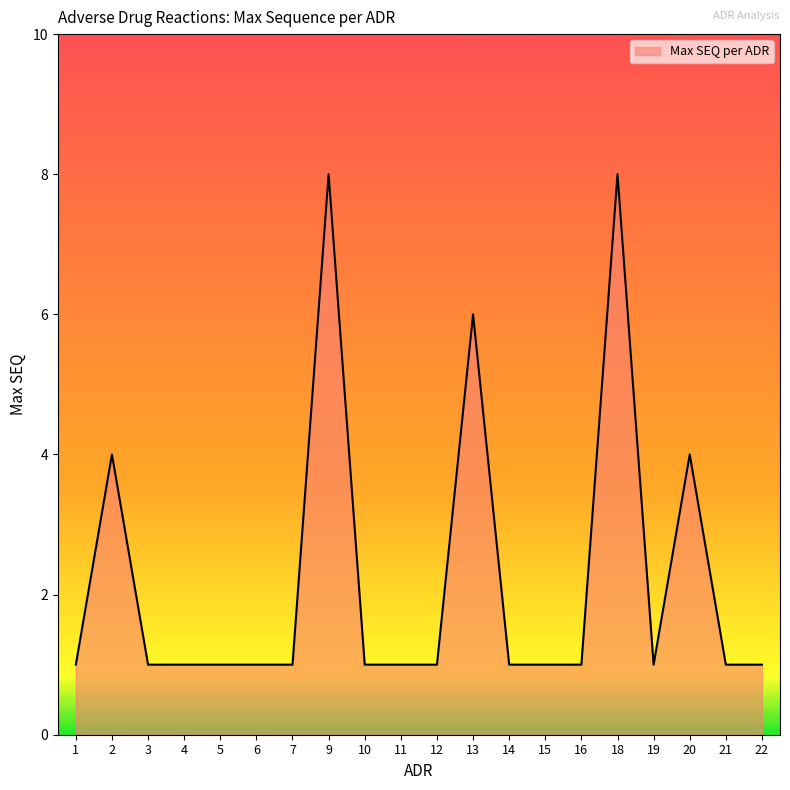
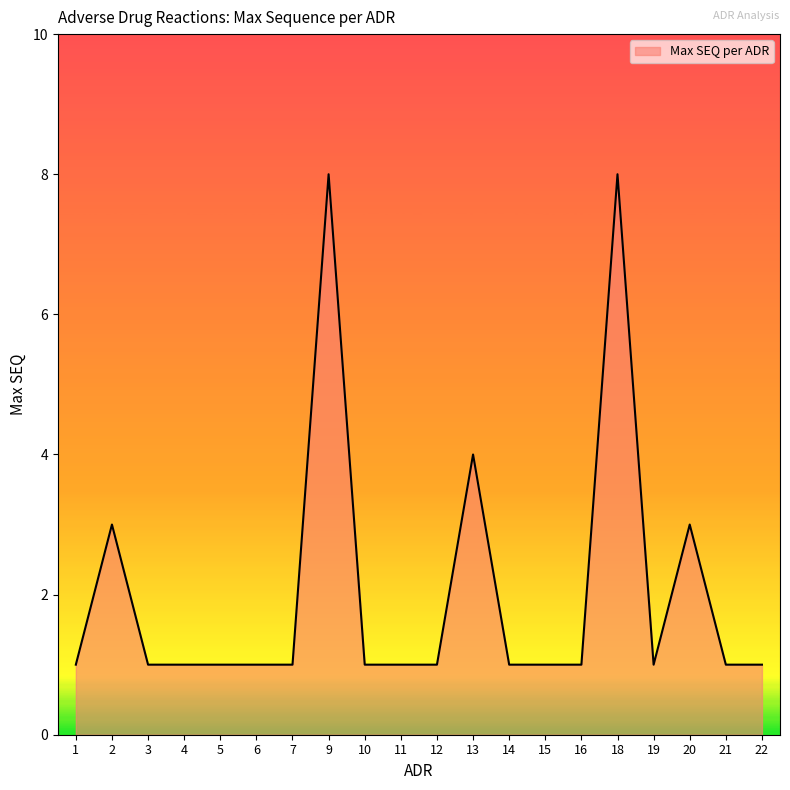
2: 4 -> 3
13: 6 -> 4
20: 4 -> 3
